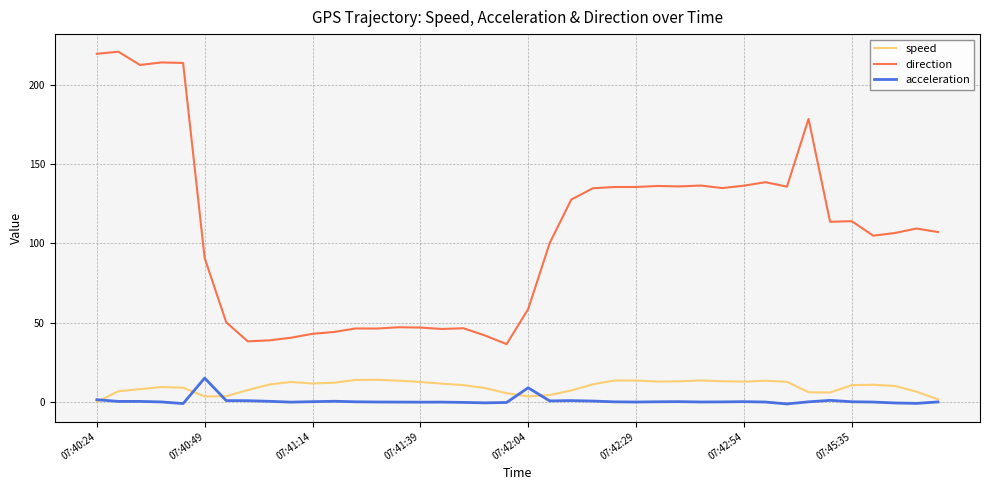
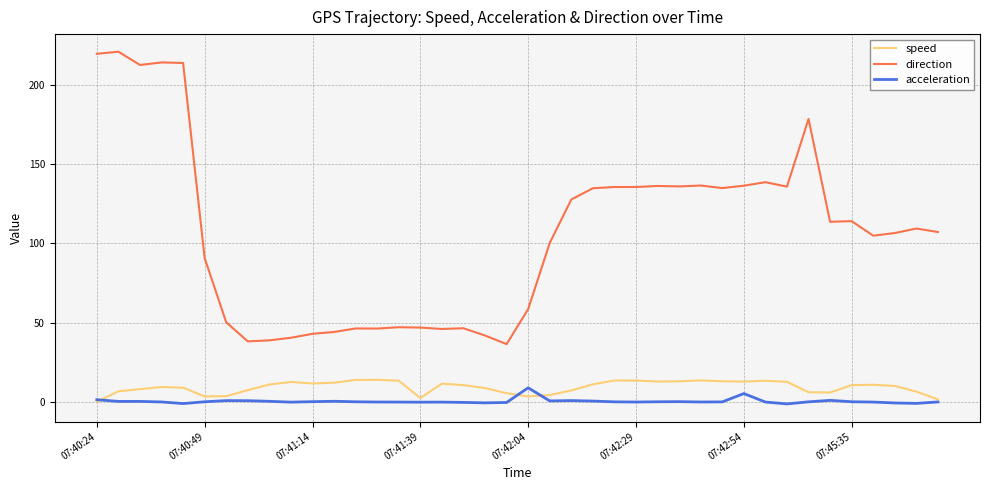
acceleration, 07:40:49: 15 -> 0
speed, 07:41:39: 13 -> 2
acceleration, 07:42:54: 0 -> 5
